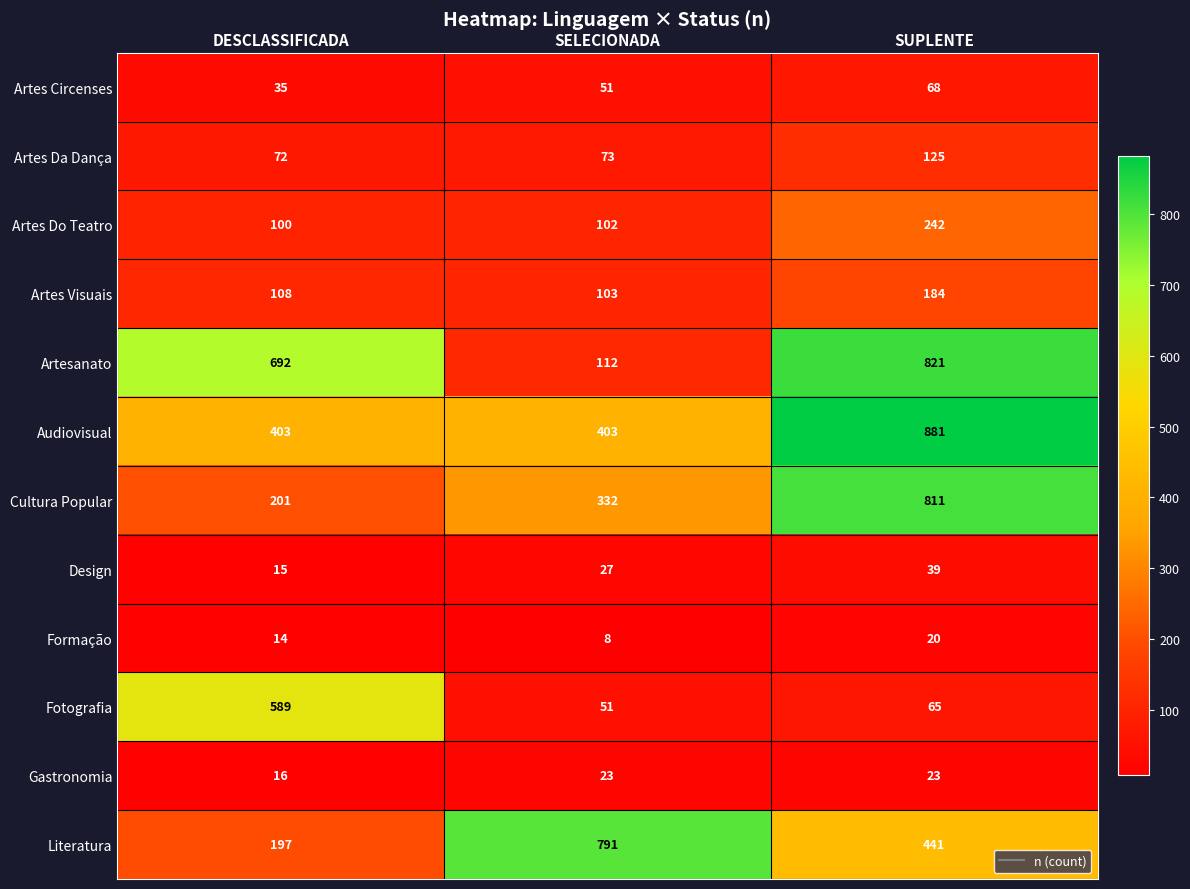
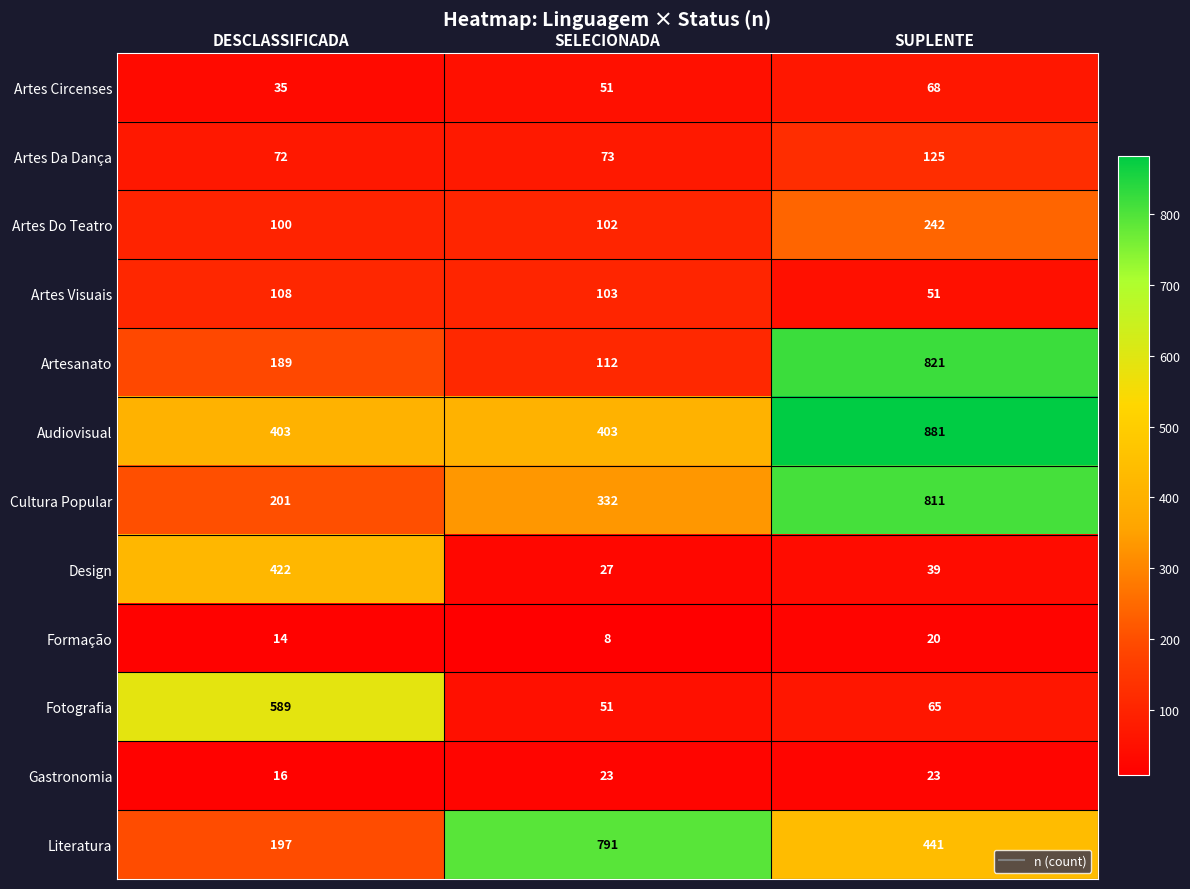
Artes Visuais, SUPLENTE: 184 -> 51
Artesanato, DESCLASSIFICADA: 692 -> 189
Design, DESCLASSIFICADA: 15 -> 422
